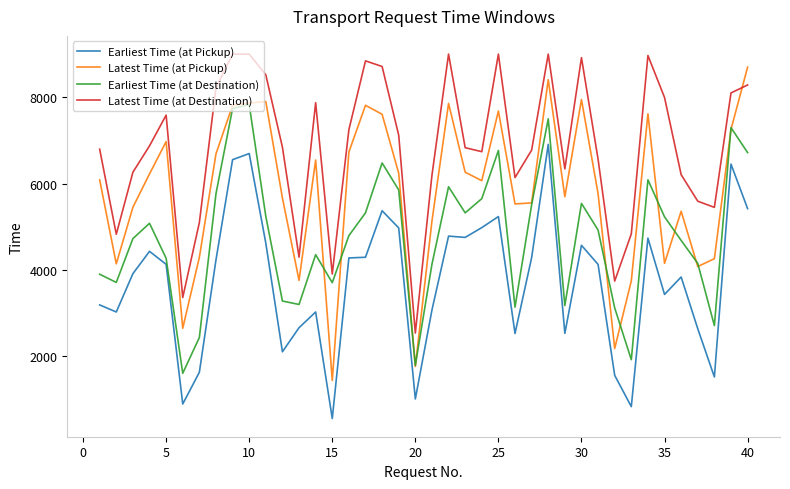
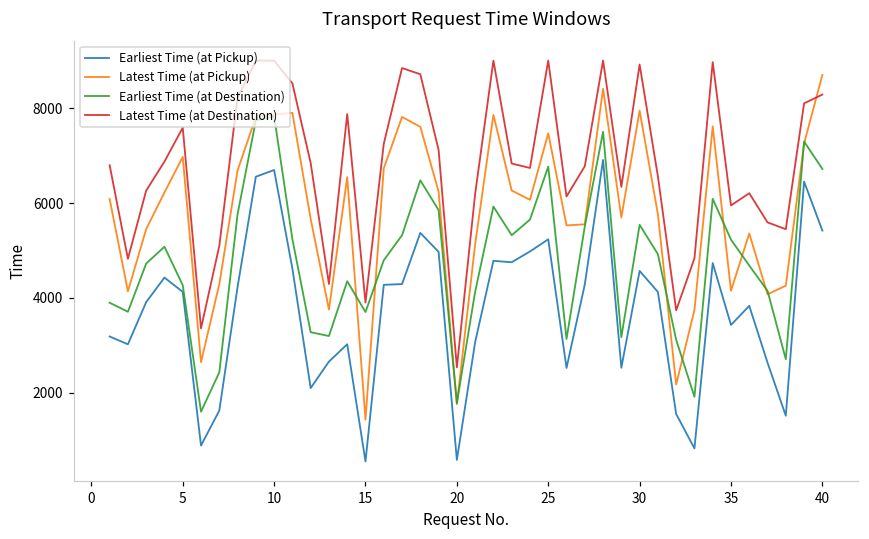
Earliest Time (at Pickup), 20: 1000 -> 600
Latest Time (at Pickup), 25: 7700 -> 7500
Latest Time (at Destination), 35: 8000 -> 6000
